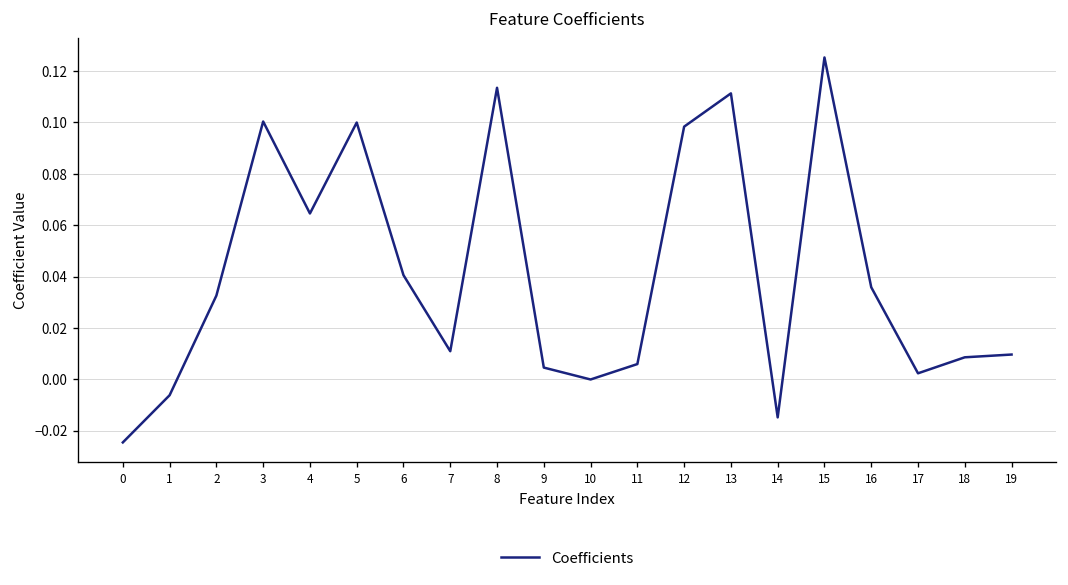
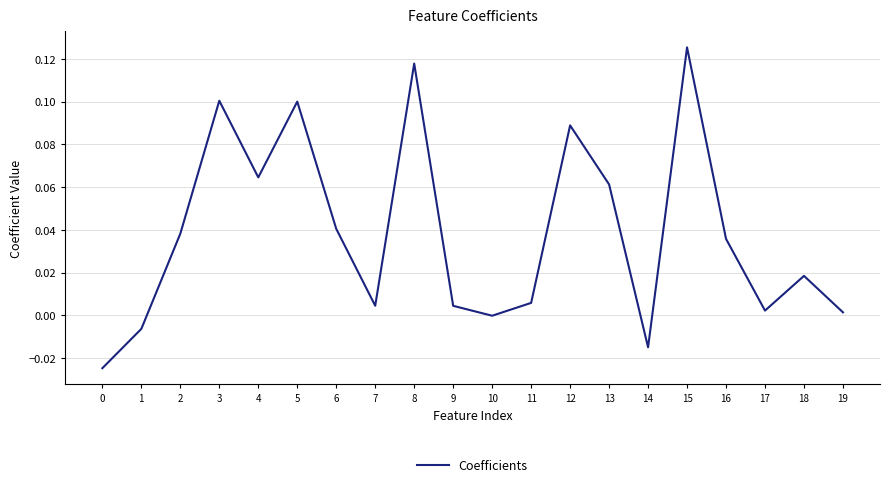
2: 0.033 -> 0.038
7: 0.011 -> 0.005
8: 0.114 -> 0.118
12: 0.098 -> 0.089
13: 0.111 -> 0.061
18: 0.009 -> 0.019
19: 0.010 -> 0.001
